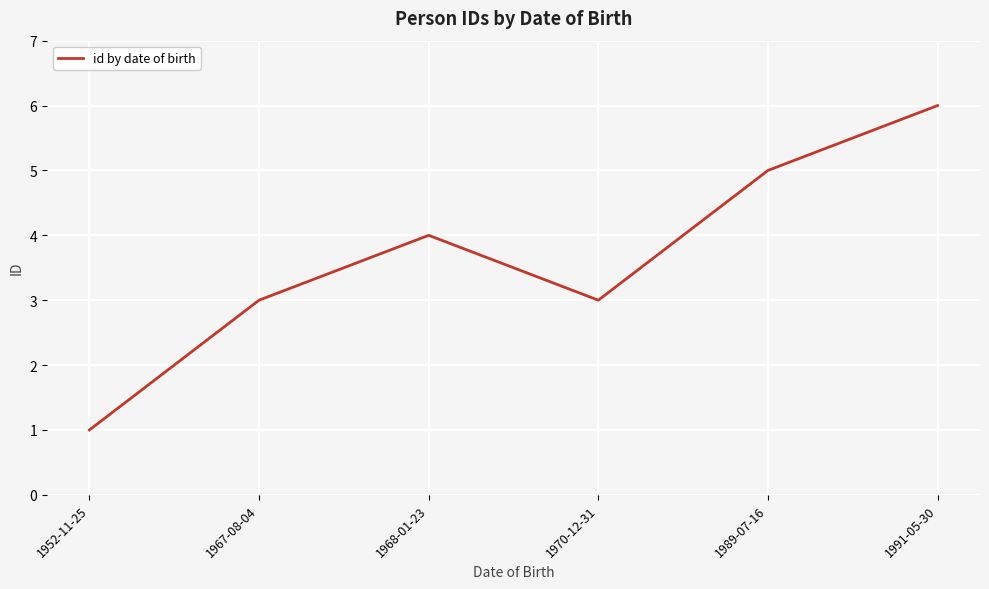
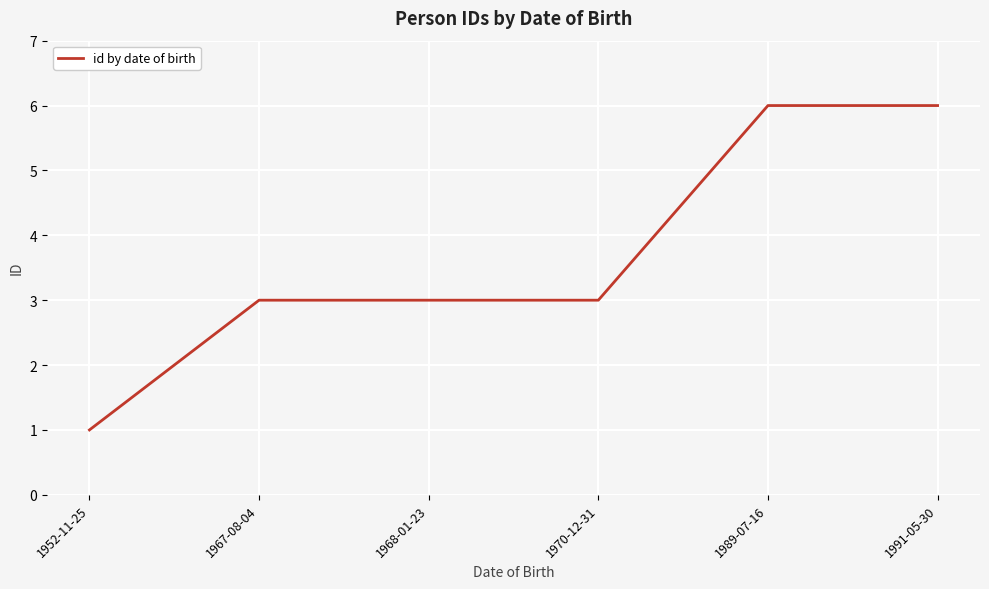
1968-01-23: 4 -> 3
1989-07-16: 5 -> 6
